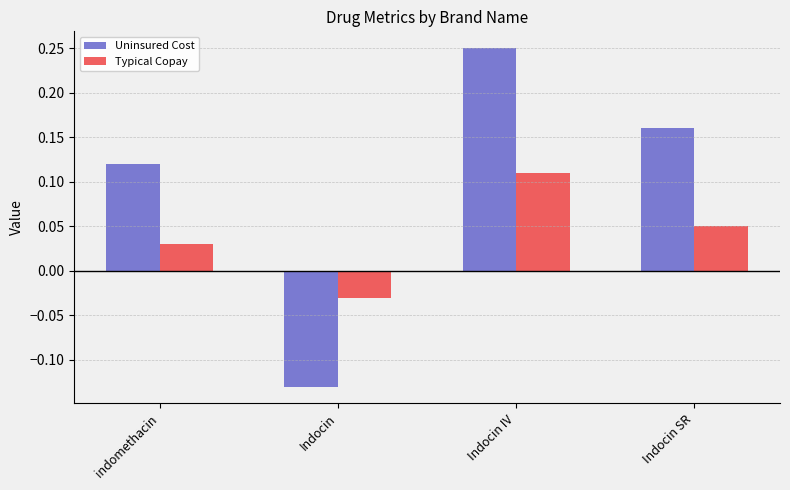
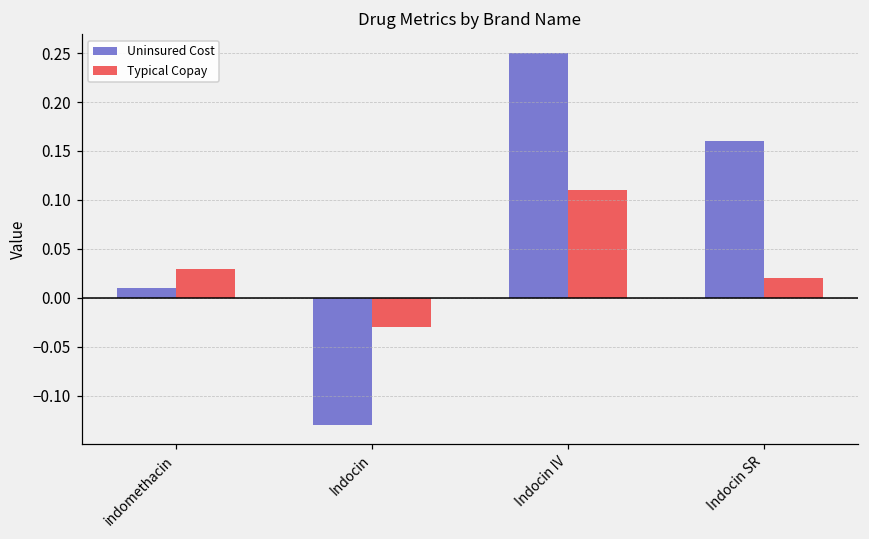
Uninsured Cost, indomethacin: 0.12 -> 0.01
Typical Copay, Indocin SR: 0.05 -> 0.02
